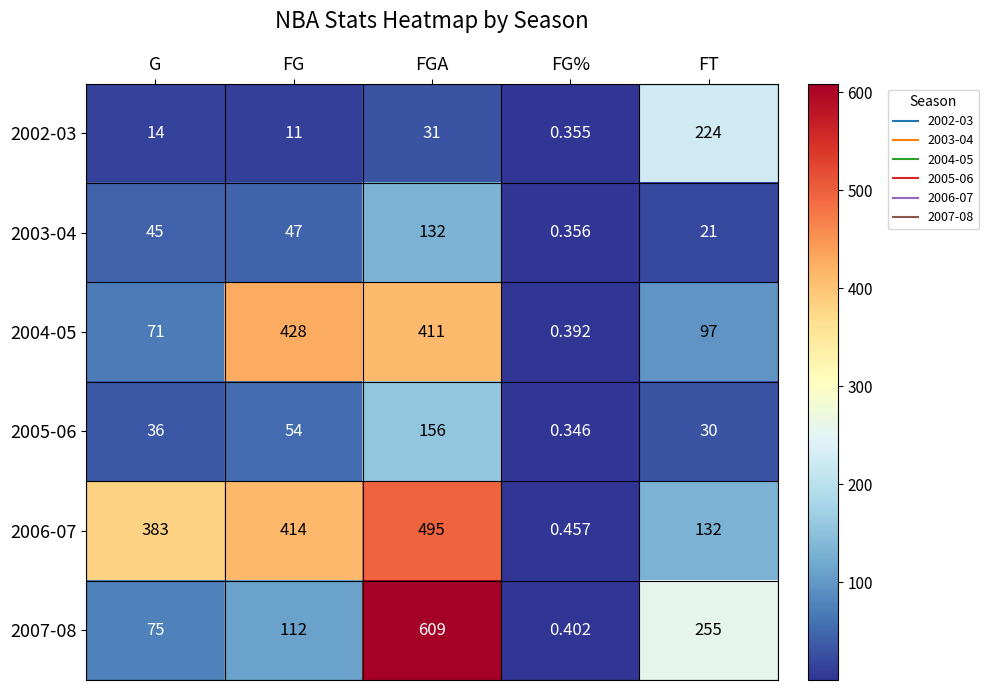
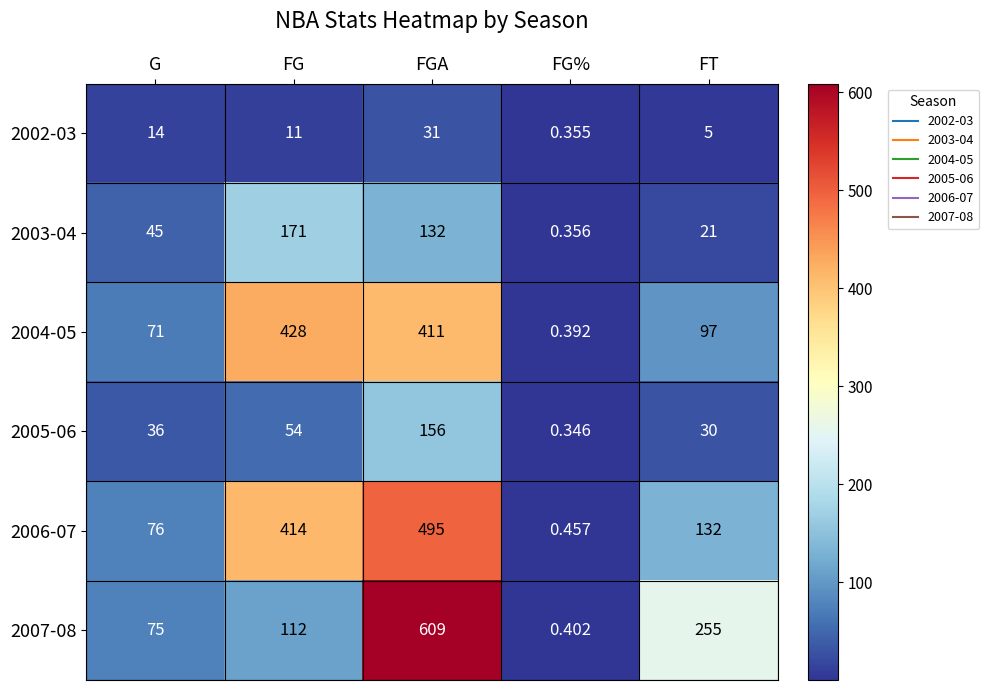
2002-03, FT: 224 -> 5
2003-04, FG: 47 -> 171
2006-07, G: 383 -> 76
